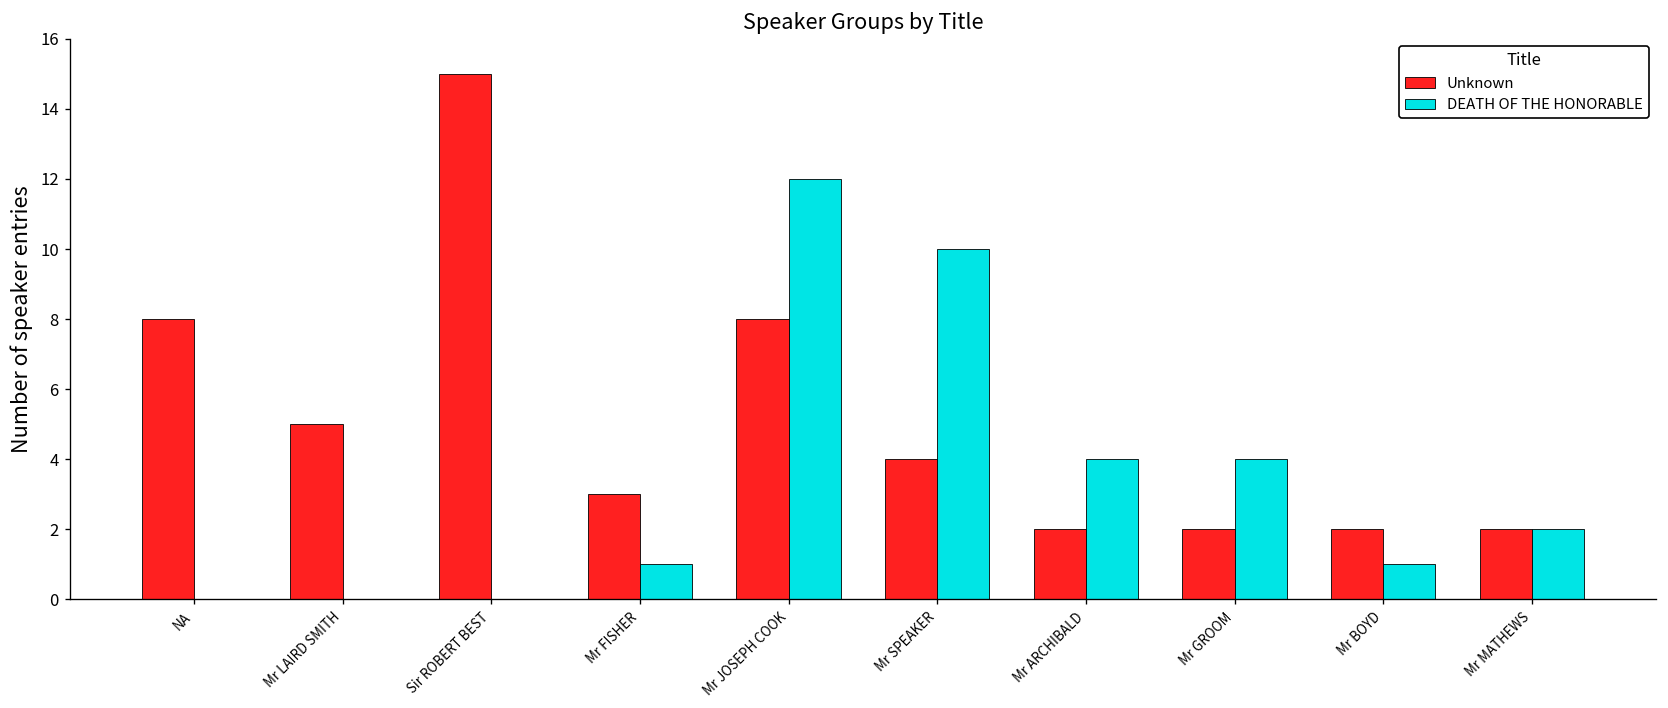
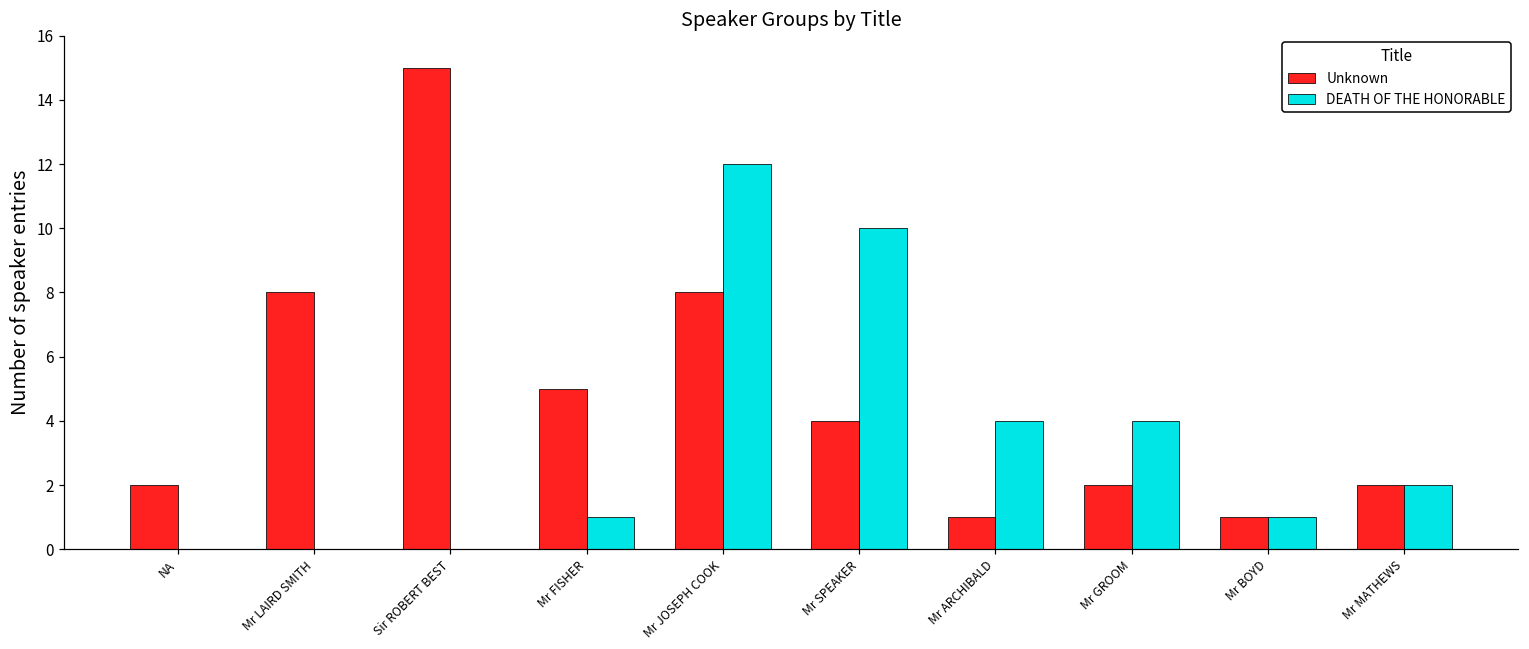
Unknown, NA: 8 -> 2
Unknown, Mr LAIRD SMITH: 5 -> 8
Unknown, Mr FISHER: 3 -> 5
Unknown, Mr ARCHIBALD: 2 -> 1
Unknown, Mr BOYD: 2 -> 1
